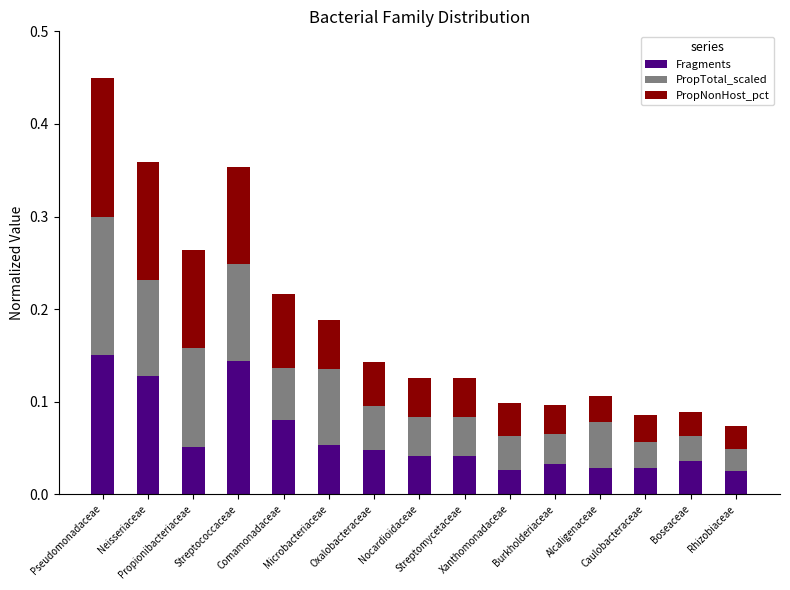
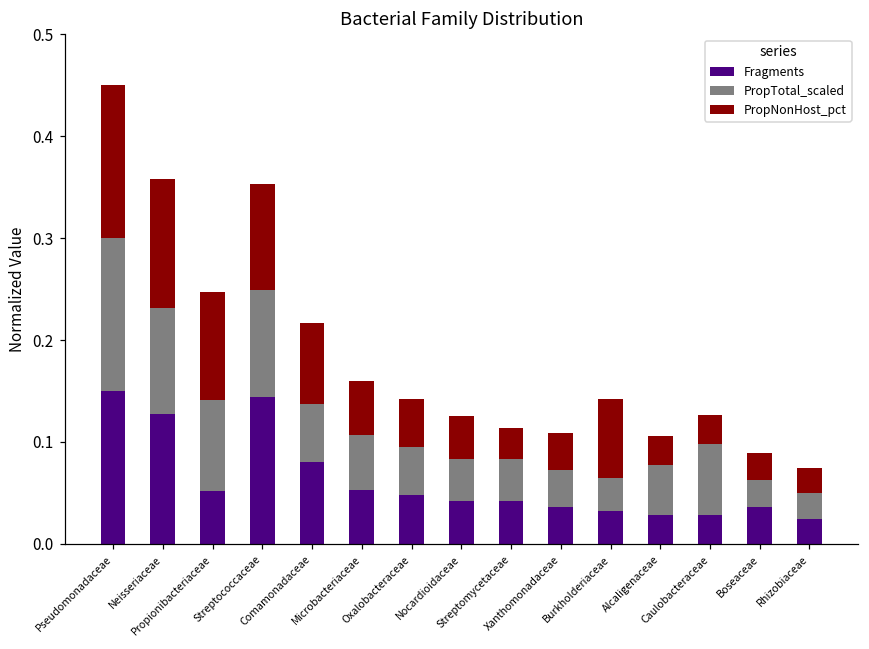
PropTotal_scaled, Propionibacteriaceae: 0.11 -> 0.09
PropTotal_scaled, Microbacteriaceae: 0.08 -> 0.05
PropNonHost_pct, Streptomycetaceae: 0.04 -> 0.03
Fragments, Xanthomonadaceae: 0.03 -> 0.04
PropNonHost_pct, Burkholderiaceae: 0.03 -> 0.08
PropTotal_scaled, Caulobacteraceae: 0.03 -> 0.07
